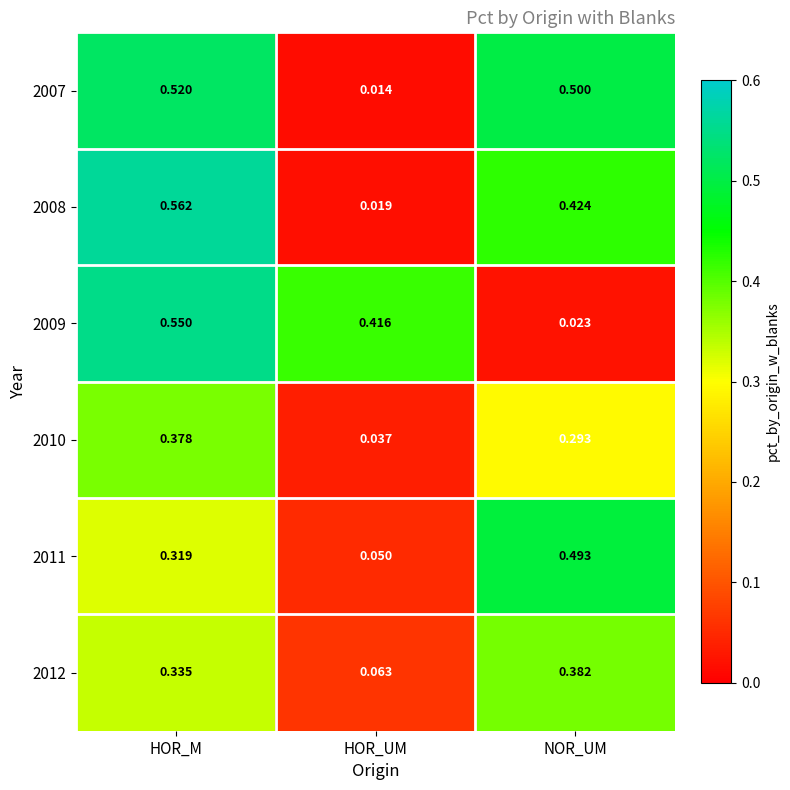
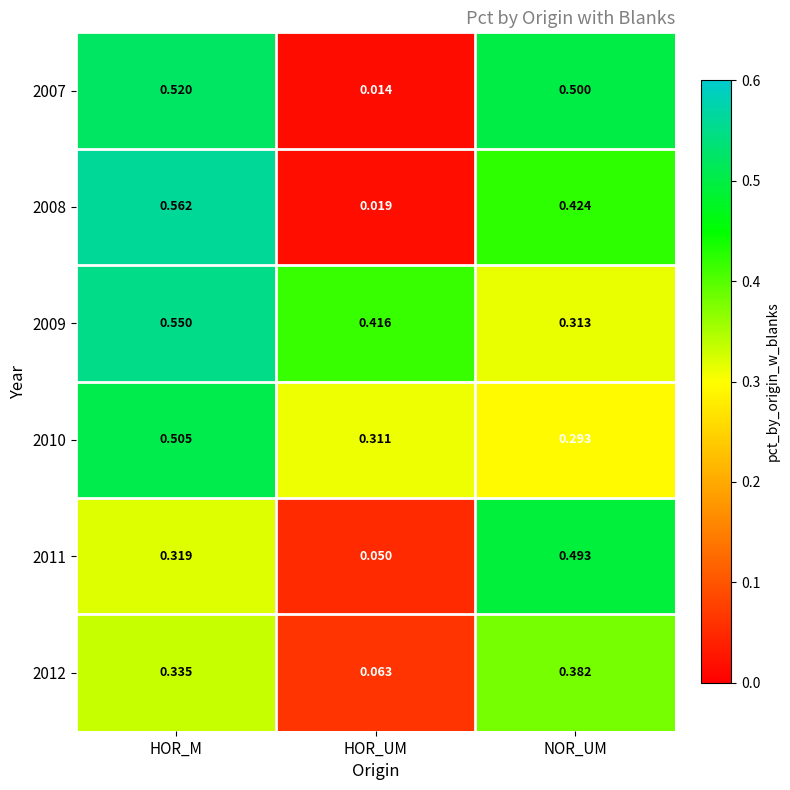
2009, NOR_UM: 0.023 -> 0.313
2010, HOR_M: 0.378 -> 0.505
2010, HOR_UM: 0.037 -> 0.311
